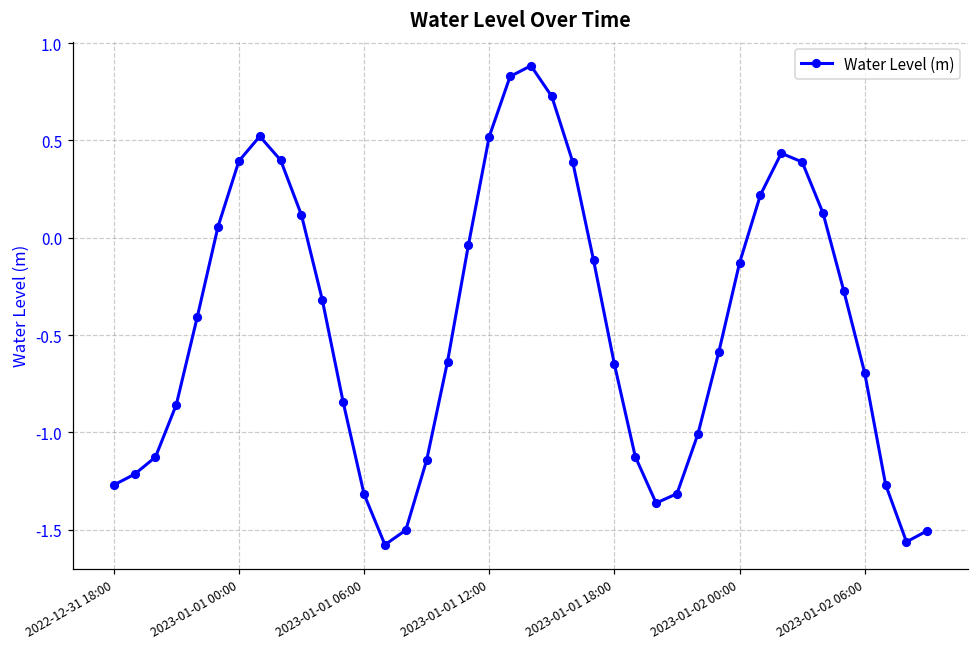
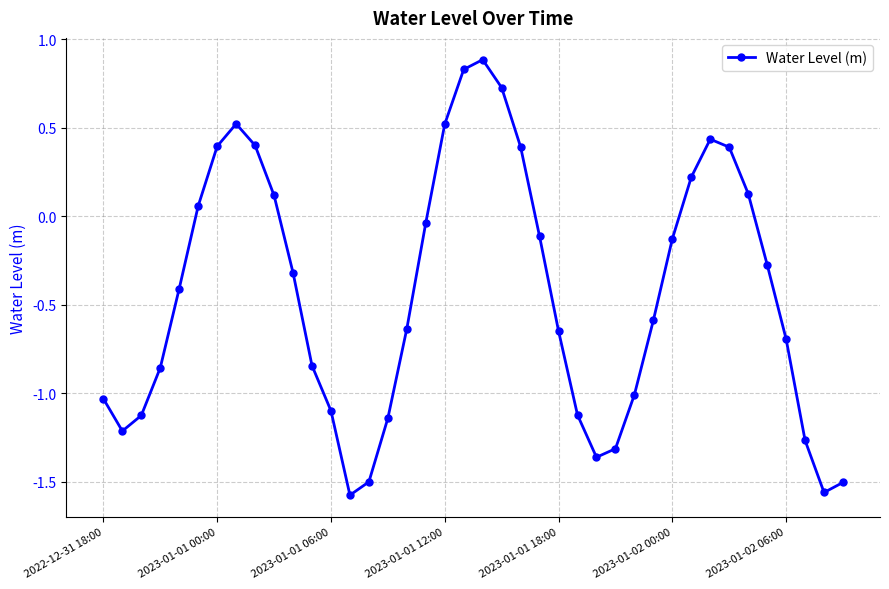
2022-12-31 18:00: -1.27 -> -1.03
2023-01-01 06:00: -1.32 -> -1.10
